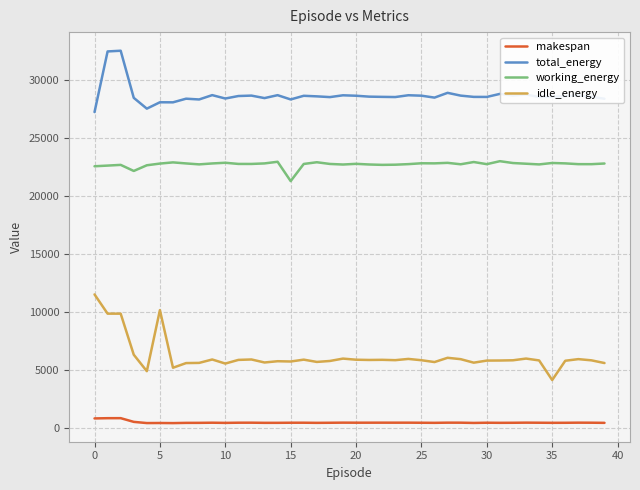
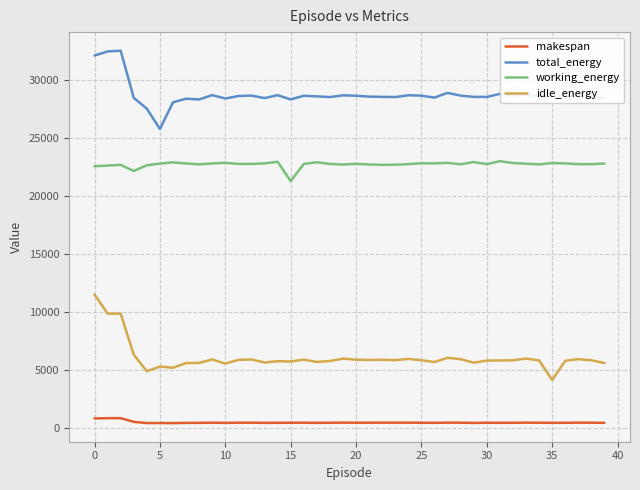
total_energy, 0: 27300 -> 32100
total_energy, 5: 28100 -> 25800
idle_energy, 5: 10200 -> 5300
